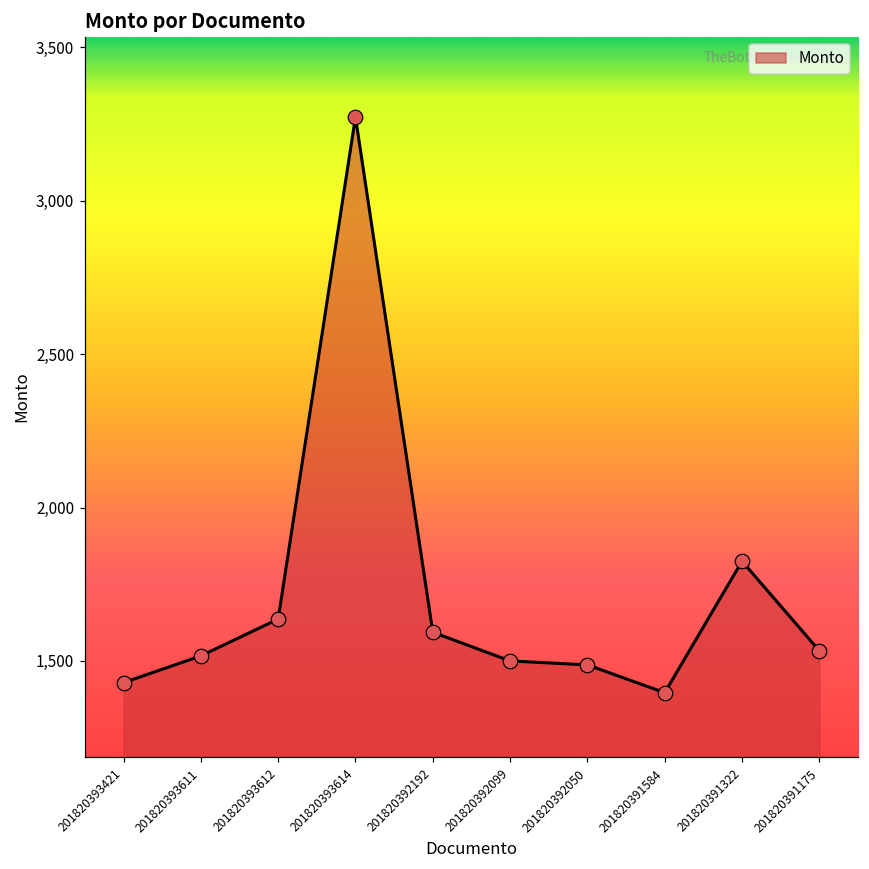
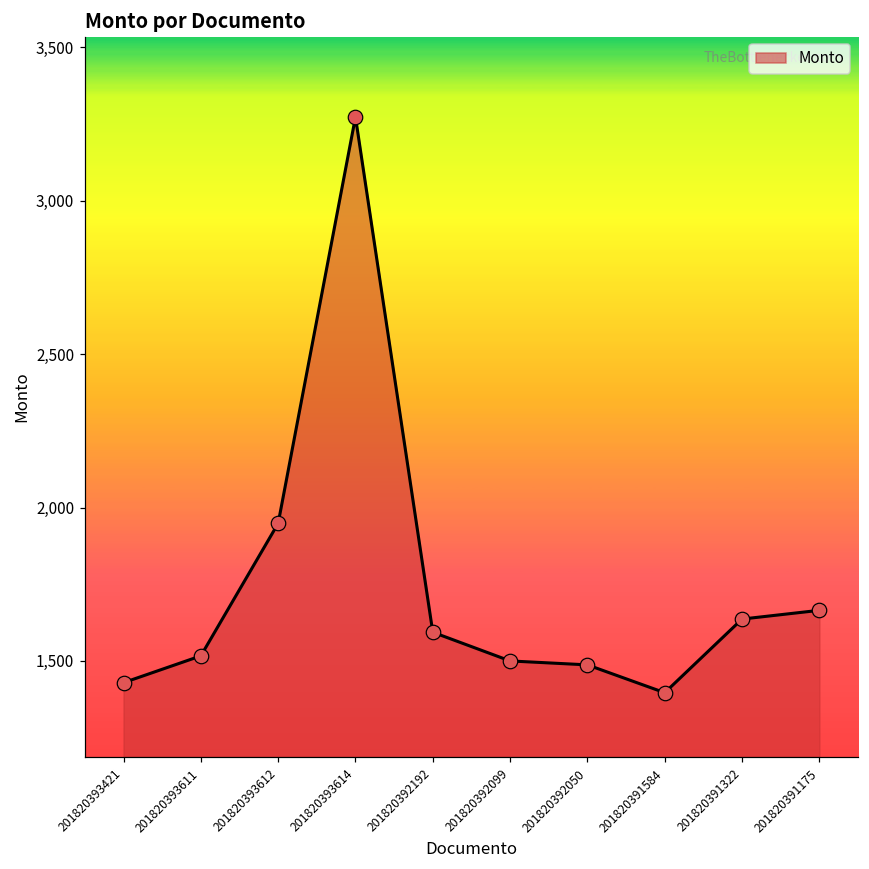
201820393612: 1,640 -> 1,950
201820391322: 1,830 -> 1,640
201820391175: 1,530 -> 1,670
